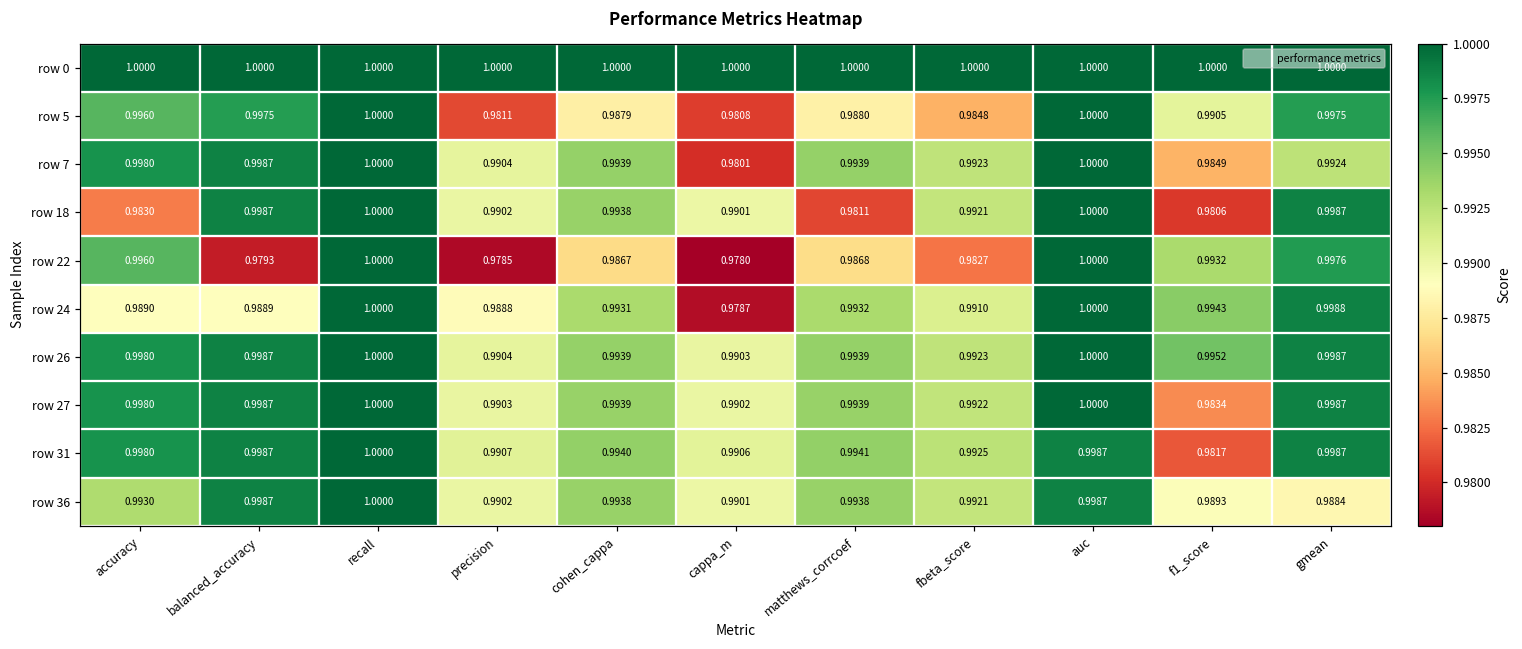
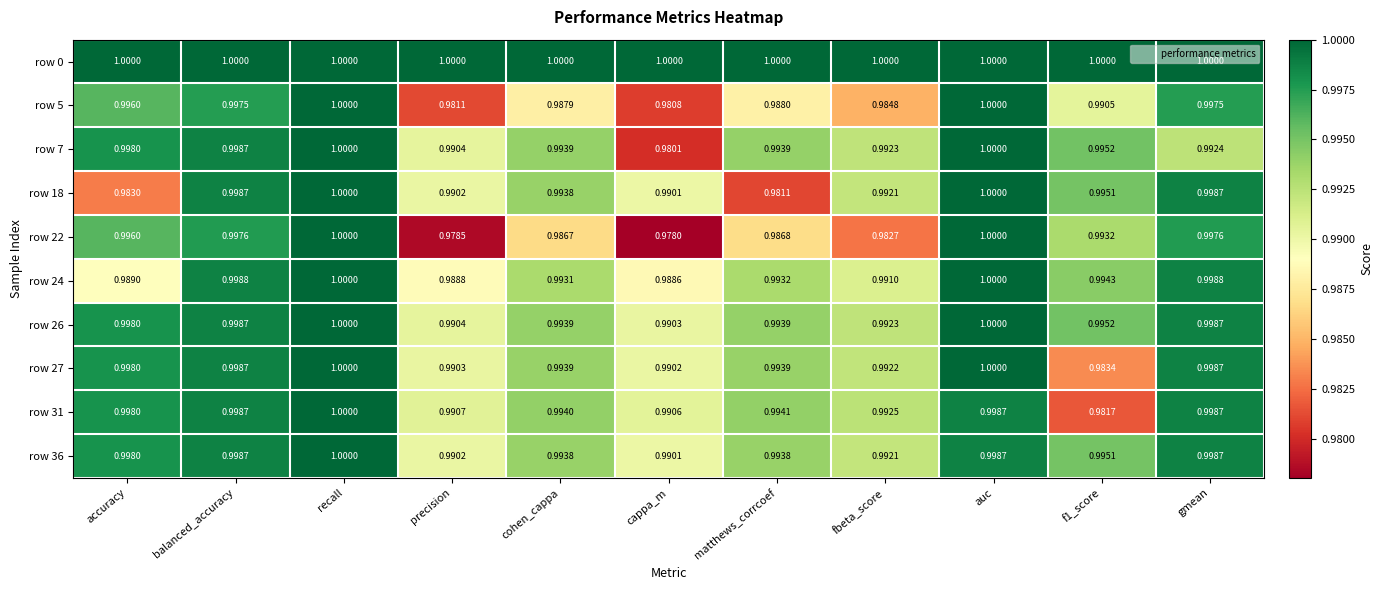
row 7, f1_score: 0.9849 -> 0.9952
row 18, f1_score: 0.9806 -> 0.9951
row 22, balanced_accuracy: 0.9793 -> 0.9976
row 24, balanced_accuracy: 0.9889 -> 0.9988
row 24, cappa_m: 0.9787 -> 0.9886
row 36, accuracy: 0.9930 -> 0.9980
row 36, f1_score: 0.9893 -> 0.9951
row 36, gmean: 0.9884 -> 0.9987
